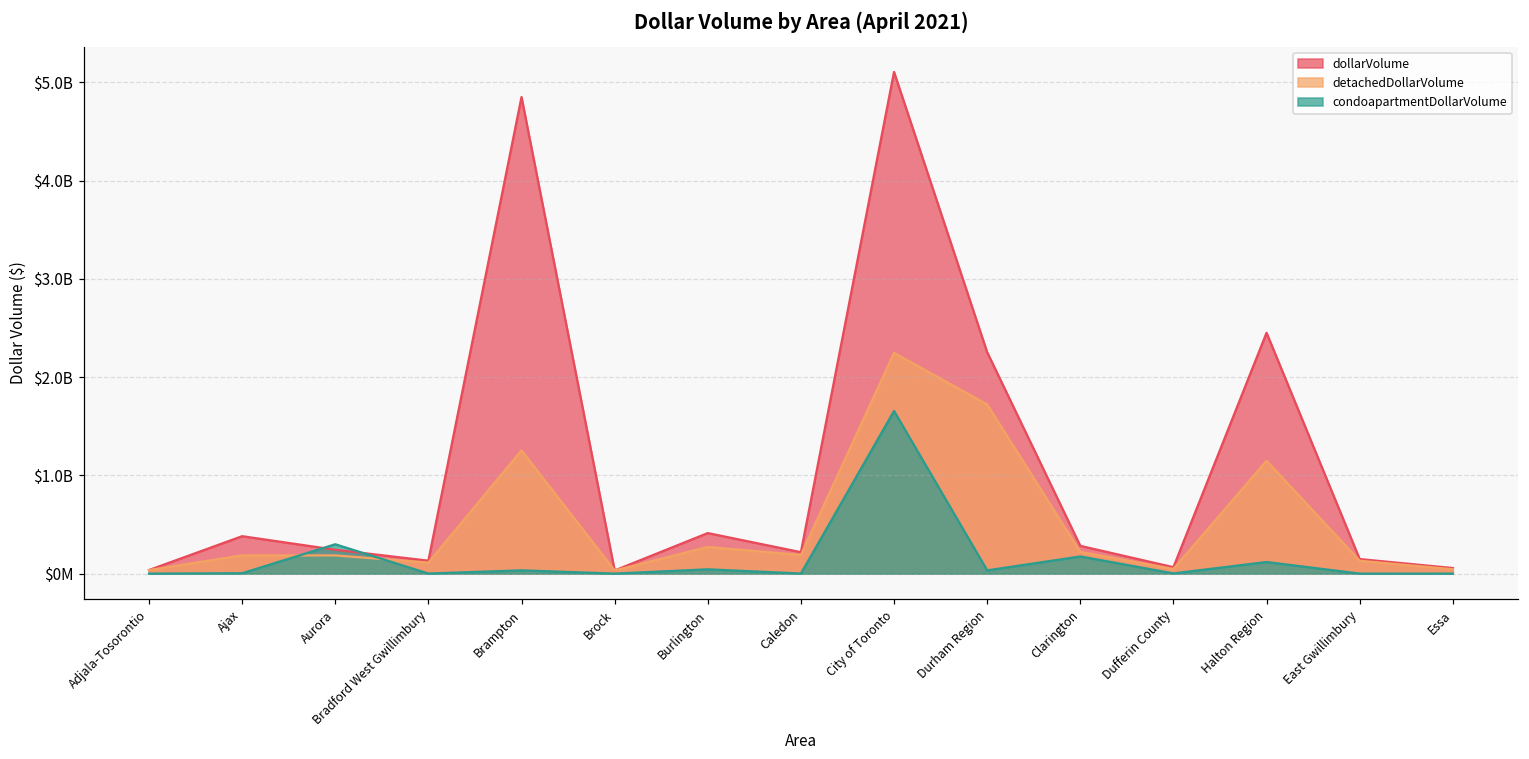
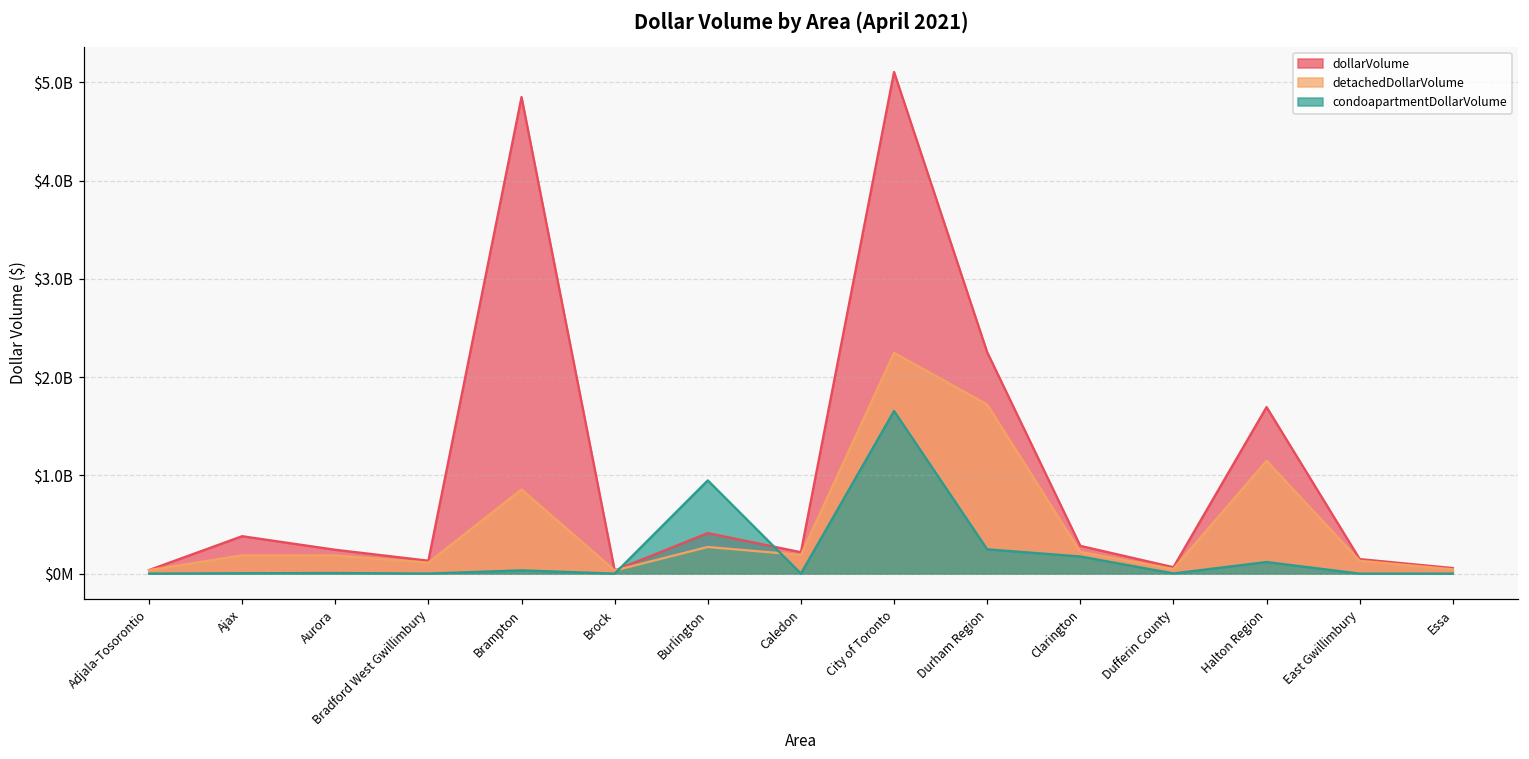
condoapartmentDollarVolume, Aurora: $300000000 -> $0
detachedDollarVolume, Brampton: $1300000000 -> $900000000
condoapartmentDollarVolume, Burlington: $0 -> $900000000
condoapartmentDollarVolume, Durham Region: $0 -> $200000000
dollarVolume, Halton Region: $2500000000 -> $1700000000
